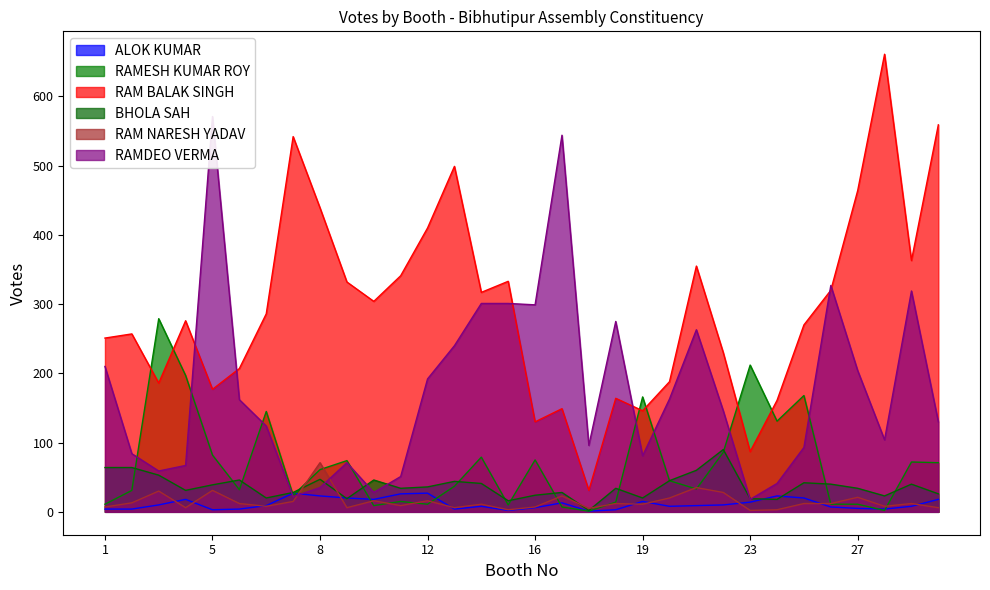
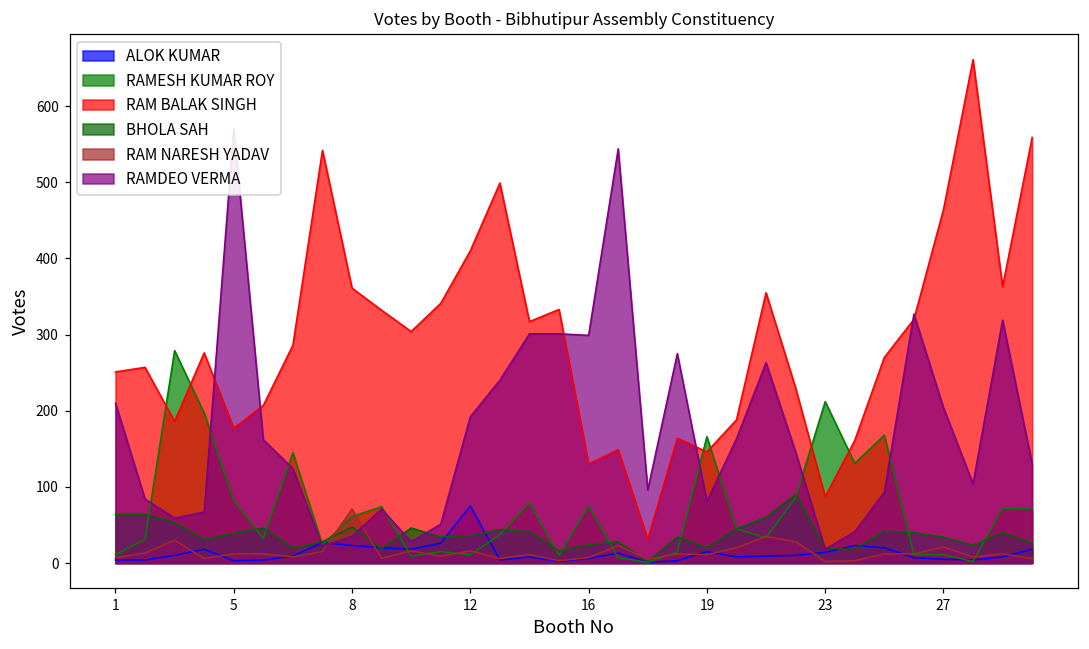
RAM NARESH YADAV, 5: 30 -> 10
RAM BALAK SINGH, 8: 440 -> 360
ALOK KUMAR, 12: 30 -> 80
